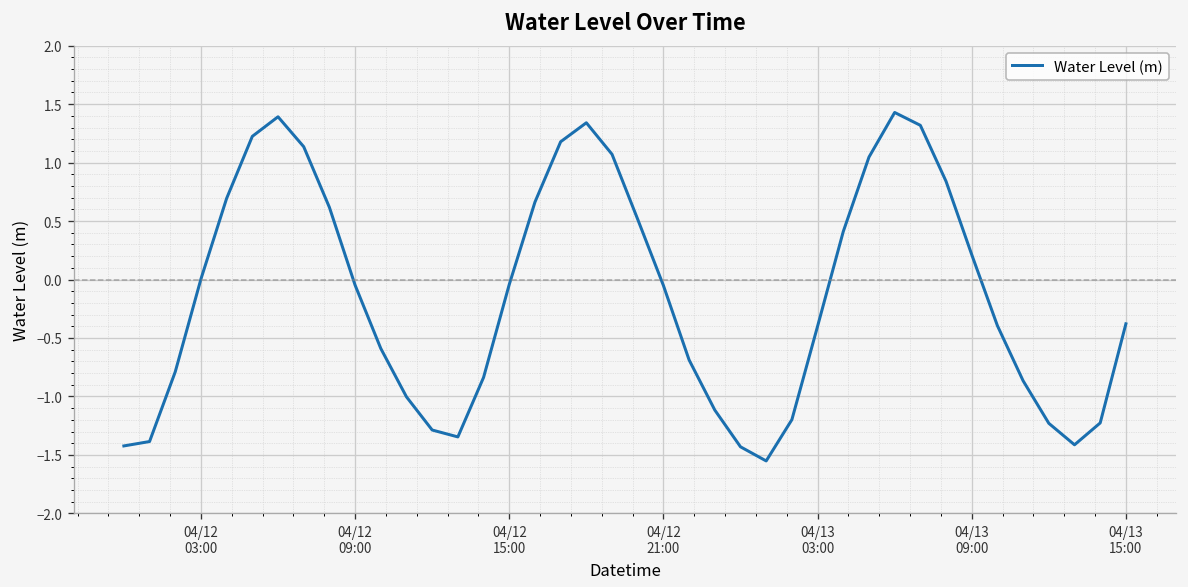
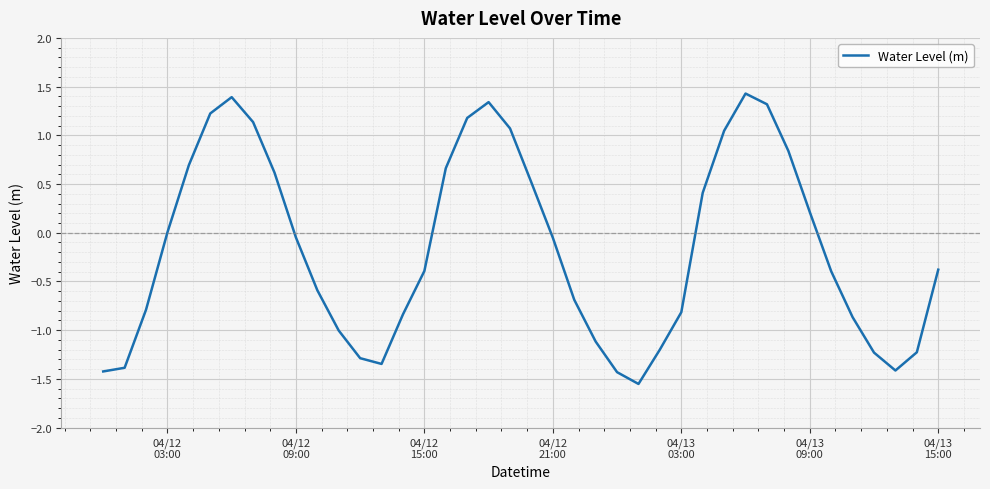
04/12 15:00: 0.0 -> -0.4
04/13 03:00: -0.4 -> -0.8
